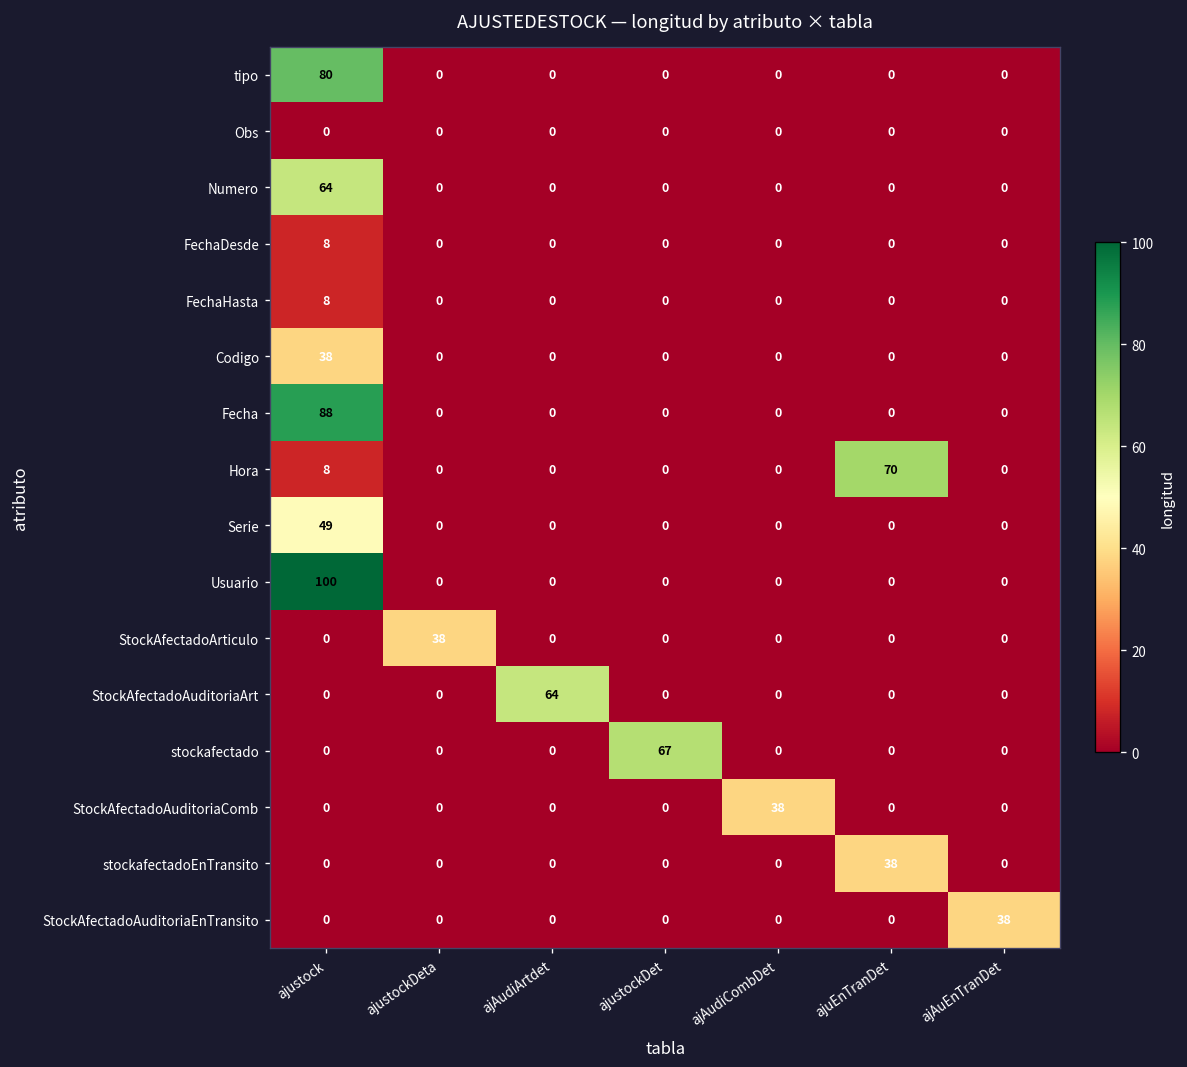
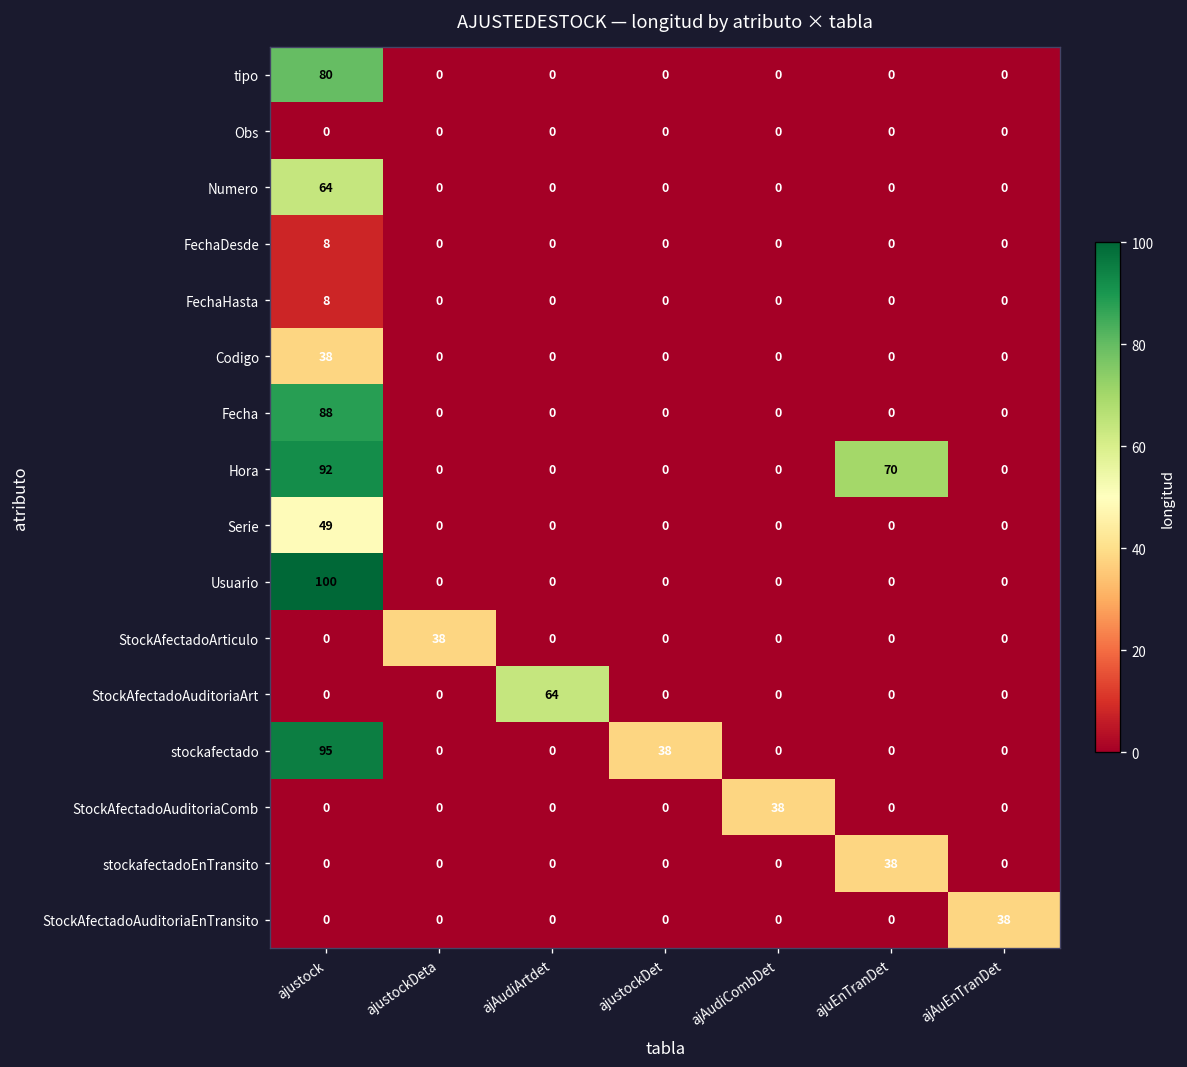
Hora, ajustock: 8 -> 92
stockafectado, ajustock: 0 -> 95
stockafectado, ajustockDet: 67 -> 38
